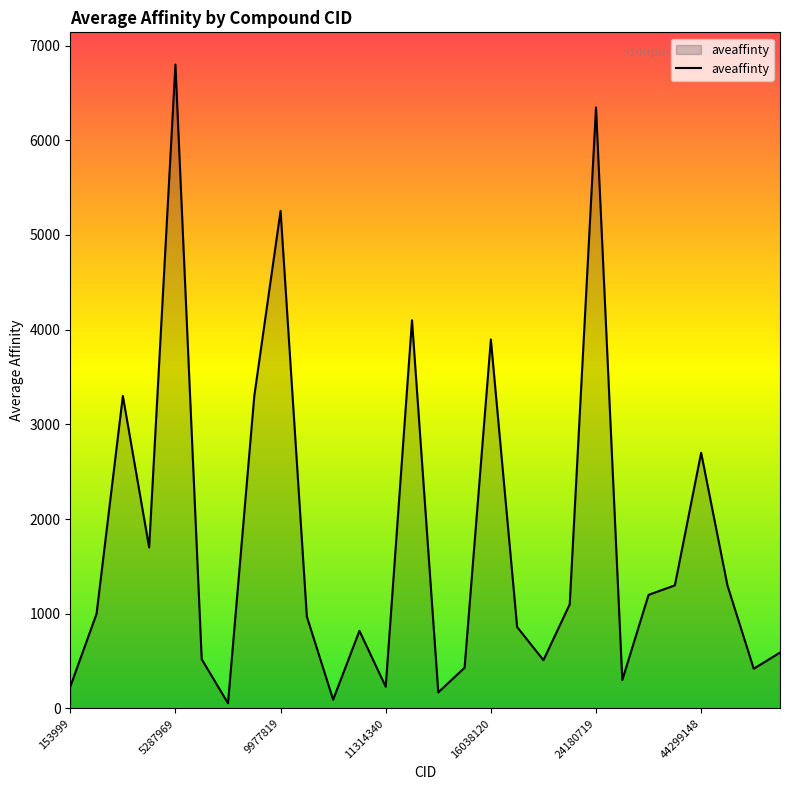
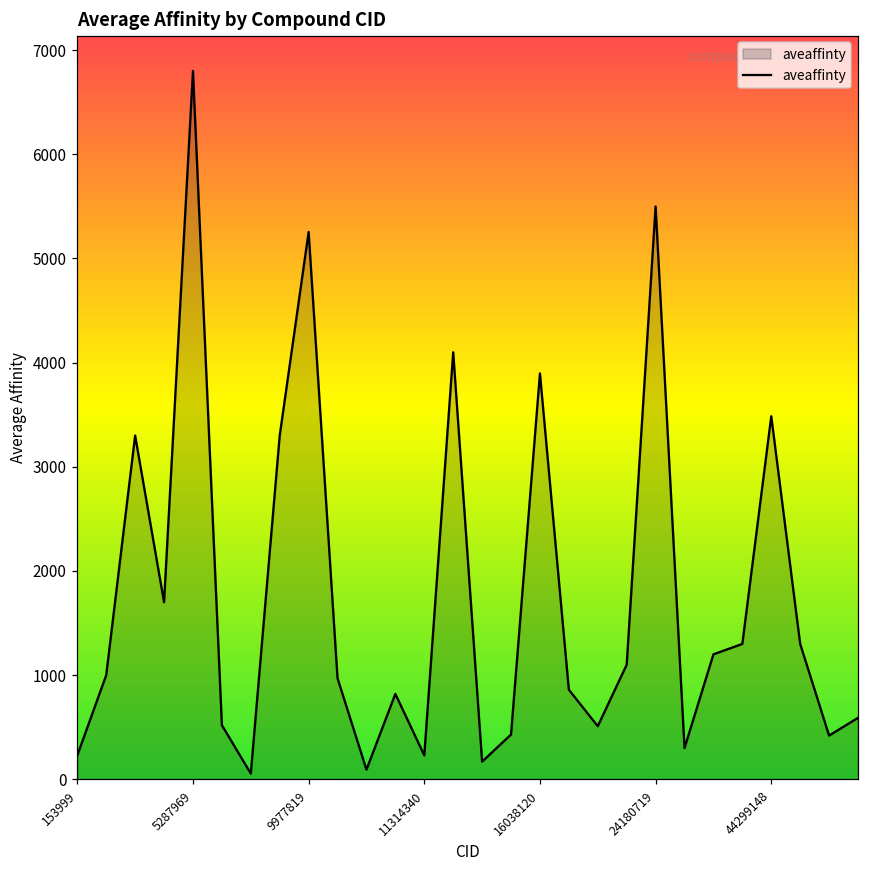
24180719: 6300 -> 5500
44299148: 2700 -> 3500
